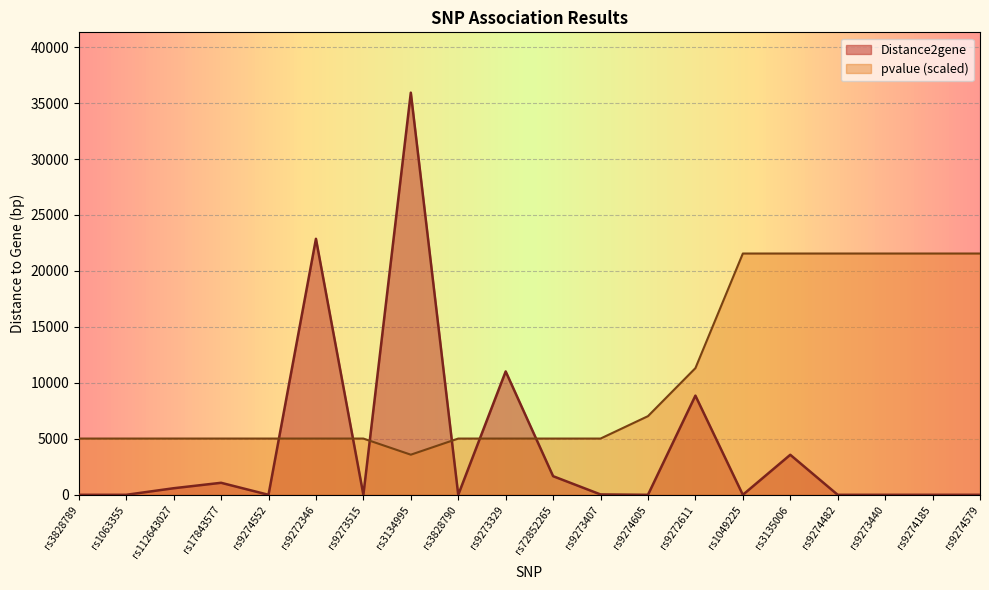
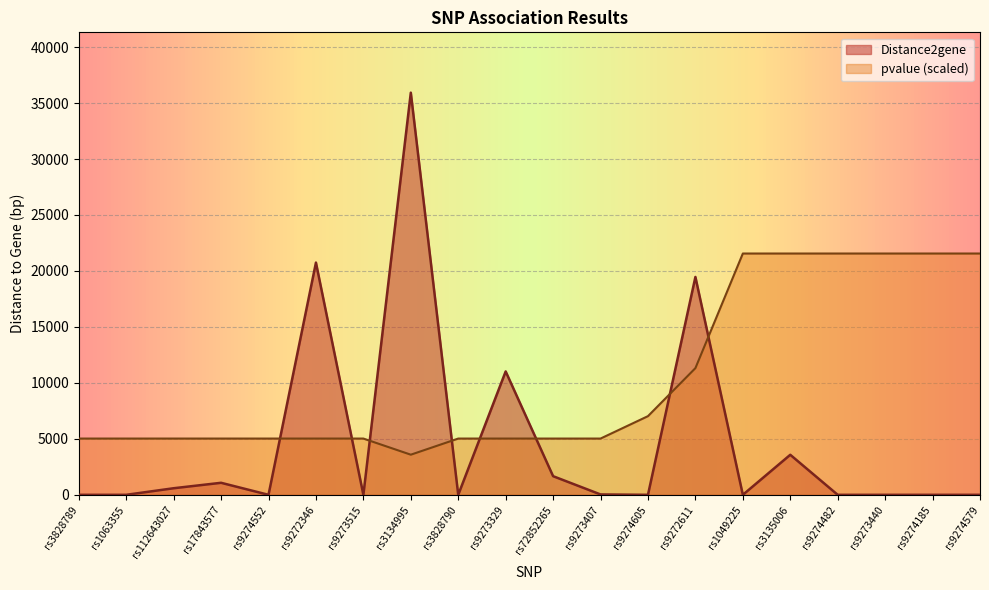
Distance2gene, rs9272346: 22900 -> 20700
Distance2gene, rs9272611: 8900 -> 19500
